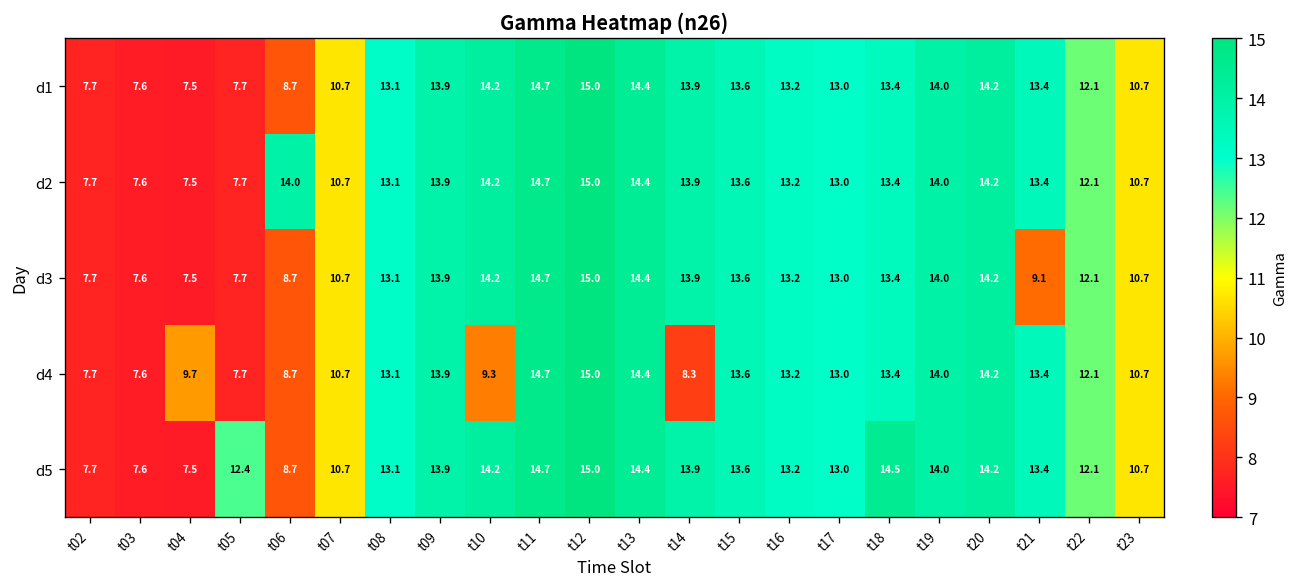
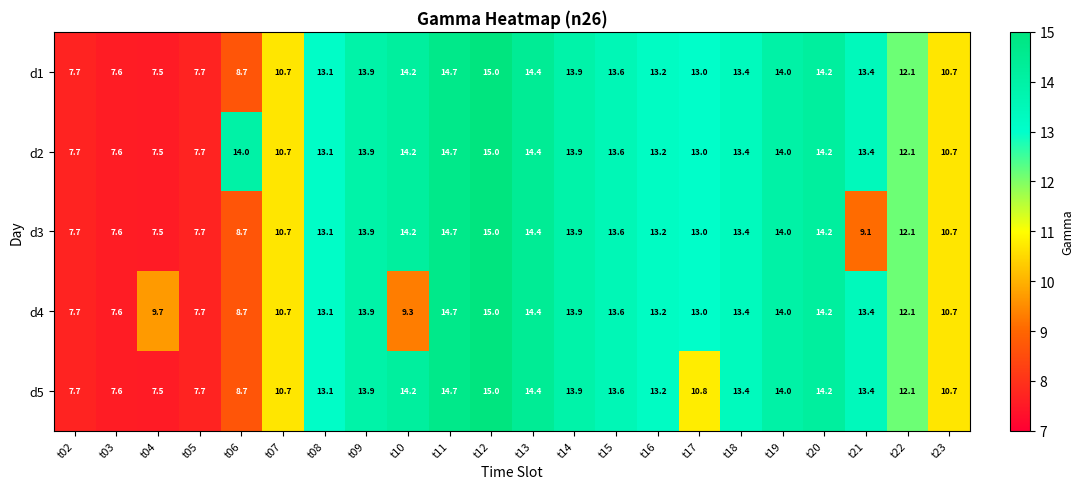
d4, t14: 8.3 -> 13.9
d5, t05: 12.4 -> 7.7
d5, t17: 13.0 -> 10.8
d5, t18: 14.5 -> 13.4
